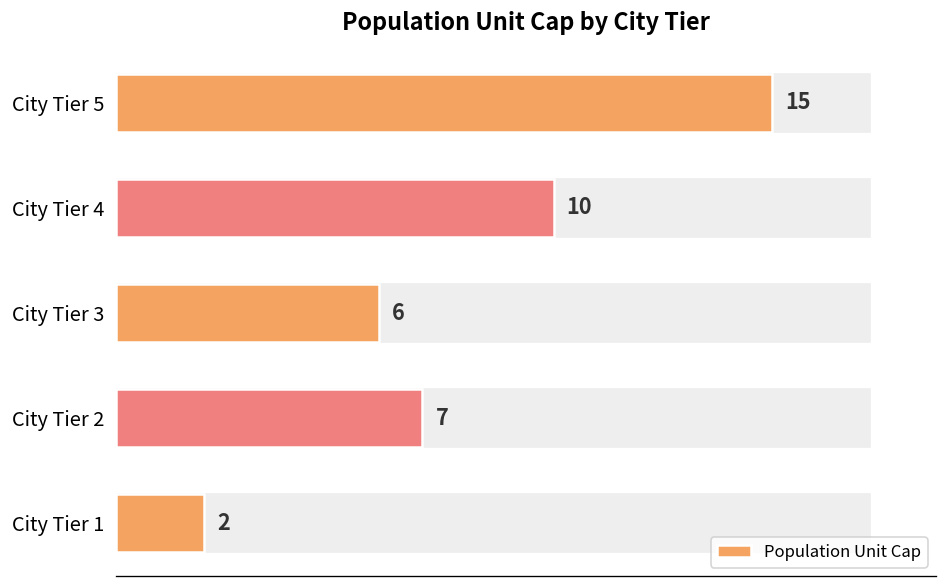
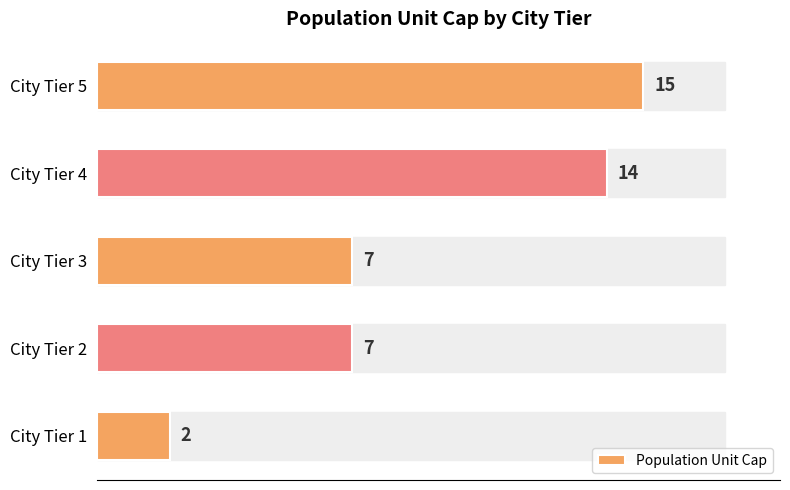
City Tier 4: 10 -> 14
City Tier 3: 6 -> 7
